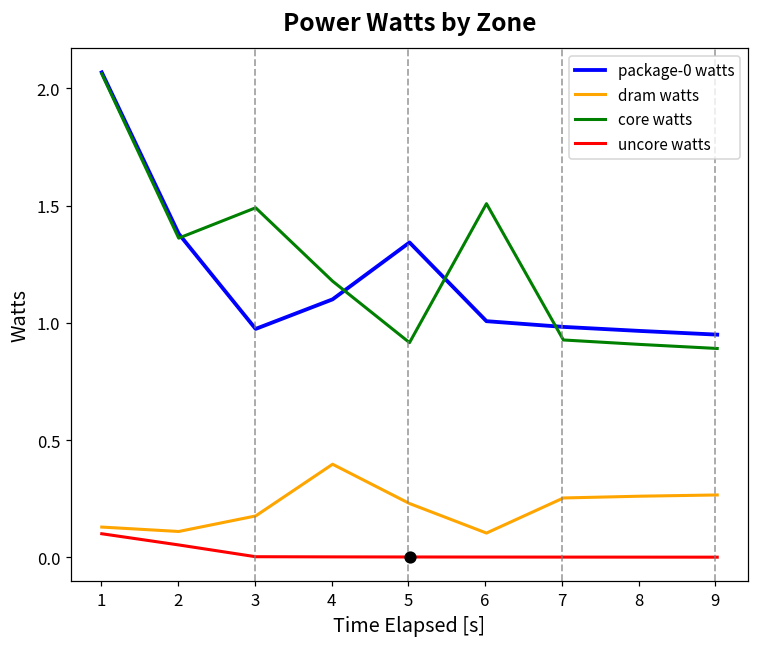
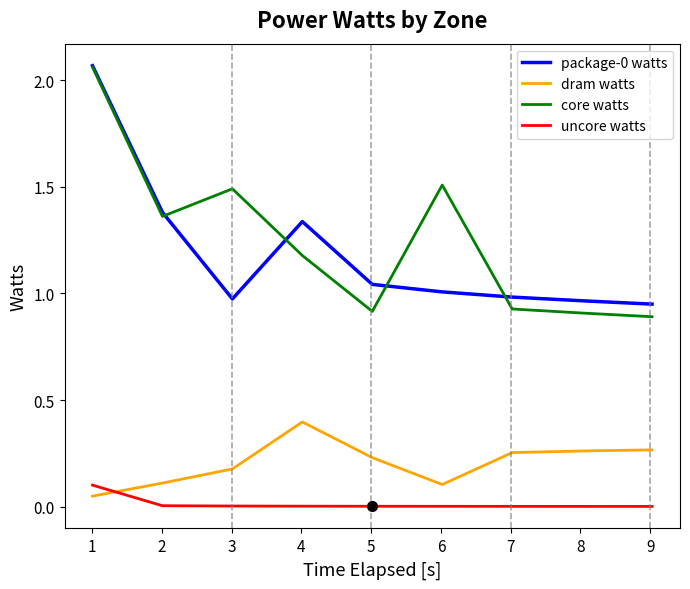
dram watts, 1: 0.13 -> 0.05
uncore watts, 2: 0.05 -> 0.00
package-0 watts, 4: 1.10 -> 1.34
package-0 watts, 5: 1.34 -> 1.04
